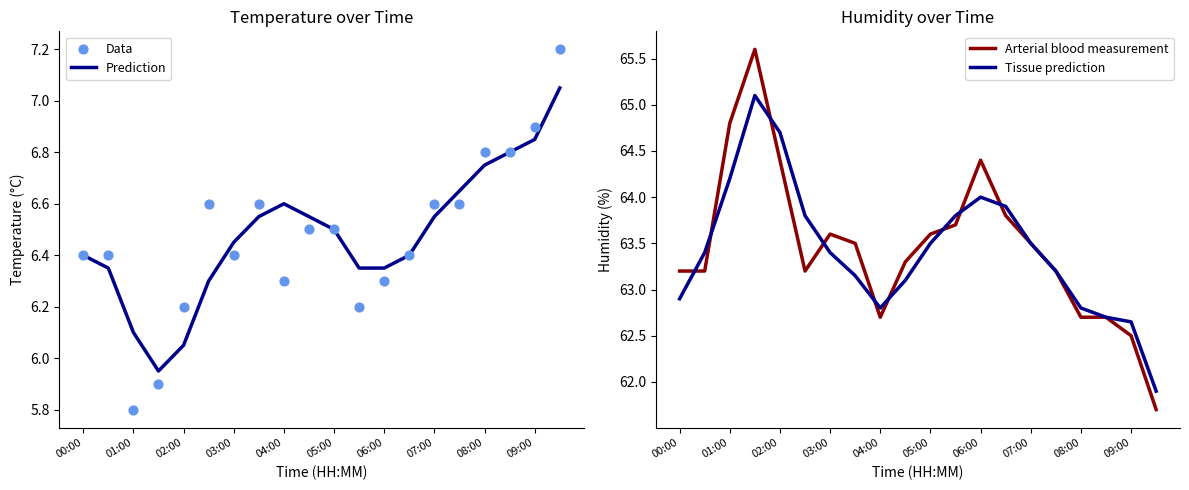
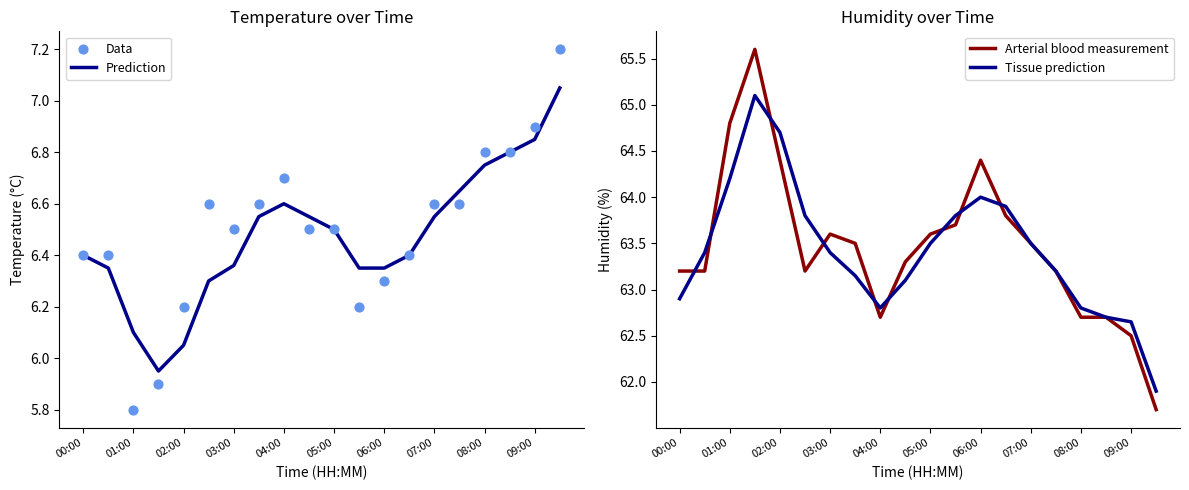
Temperature over Time, Prediction, 03:00: 6.45 -> 6.36
Temperature over Time, Data, 03:00: 6.4 -> 6.5
Temperature over Time, Data, 04:00: 6.3 -> 6.7
